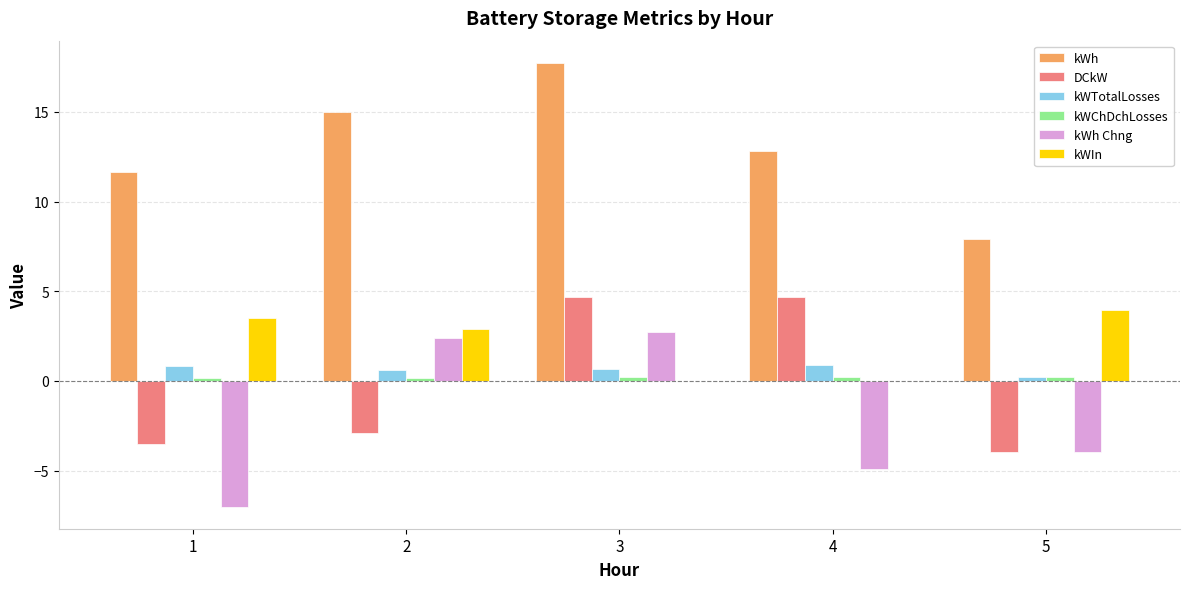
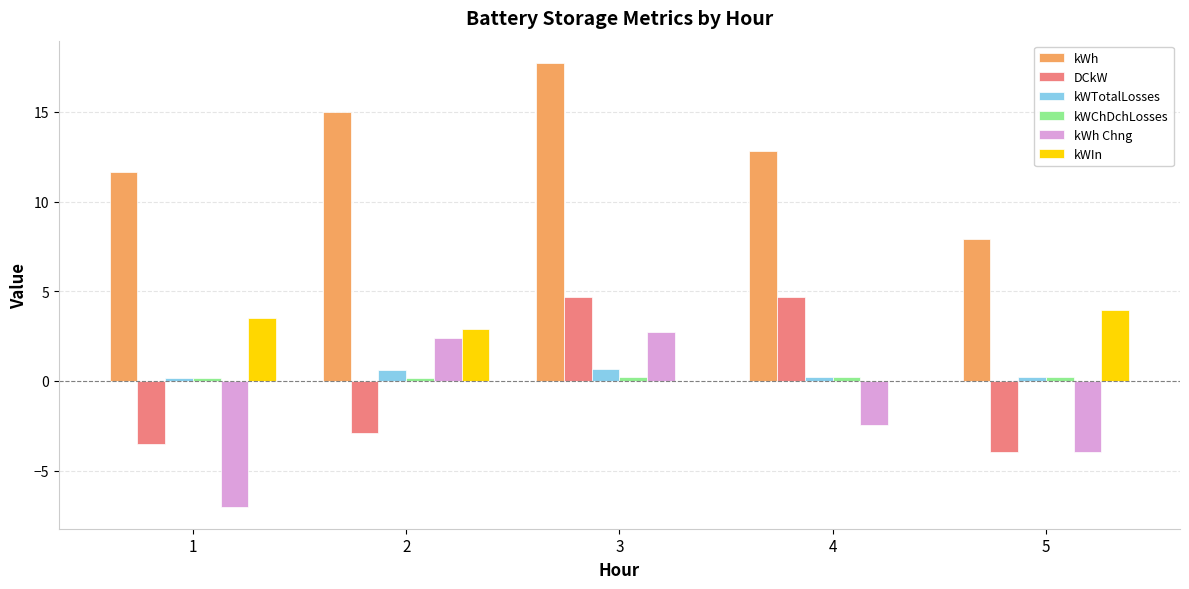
kWTotalLosses, 1: 0.8 -> 0.2
kWTotalLosses, 4: 0.9 -> 0.2
kWh Chng, 4: -4.9 -> -2.4
